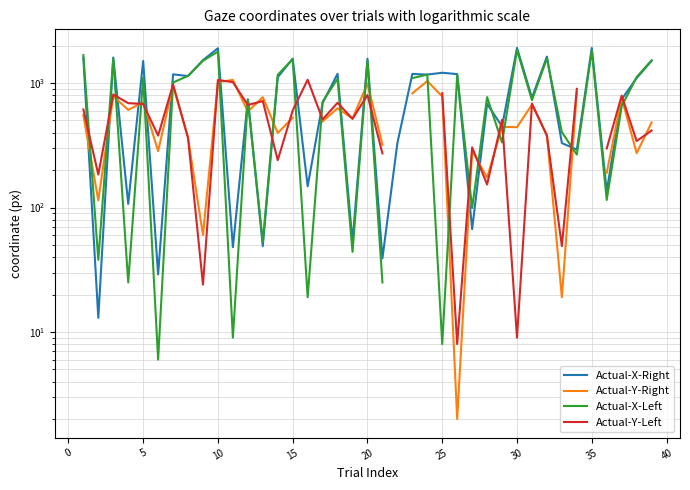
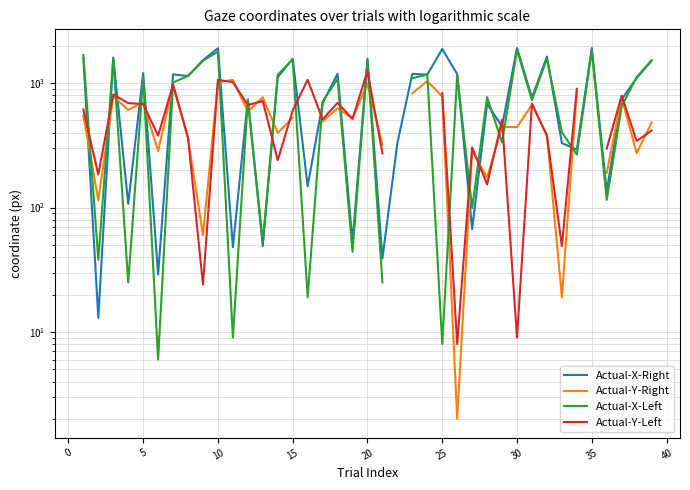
Actual-X-Right, 5: 1500 -> 1200
Actual-Y-Left, 20: 800 -> 1200
Actual-X-Right, 25: 1200 -> 1900
